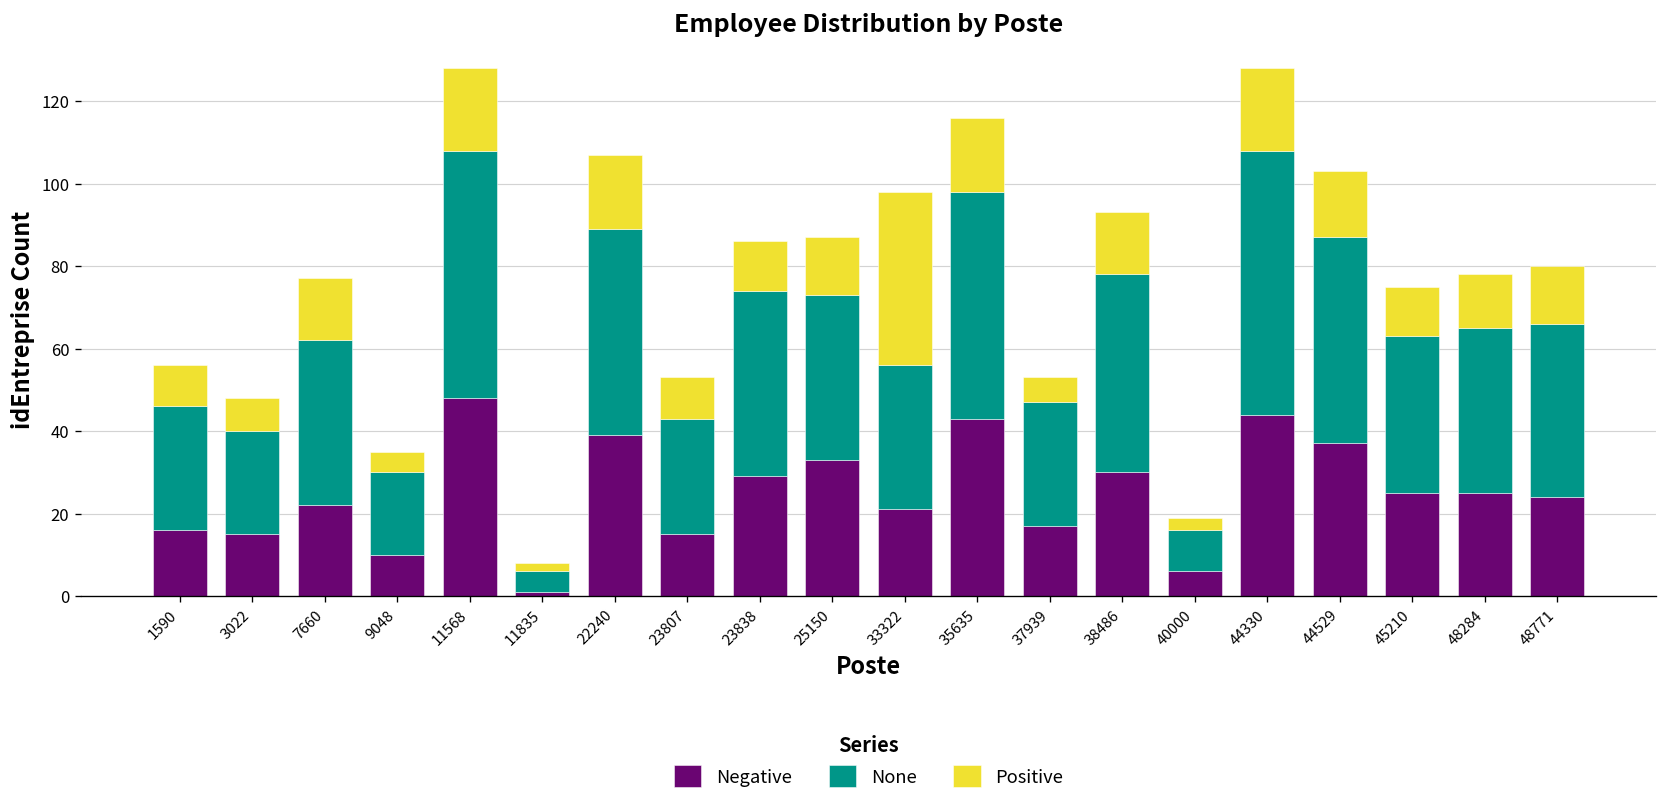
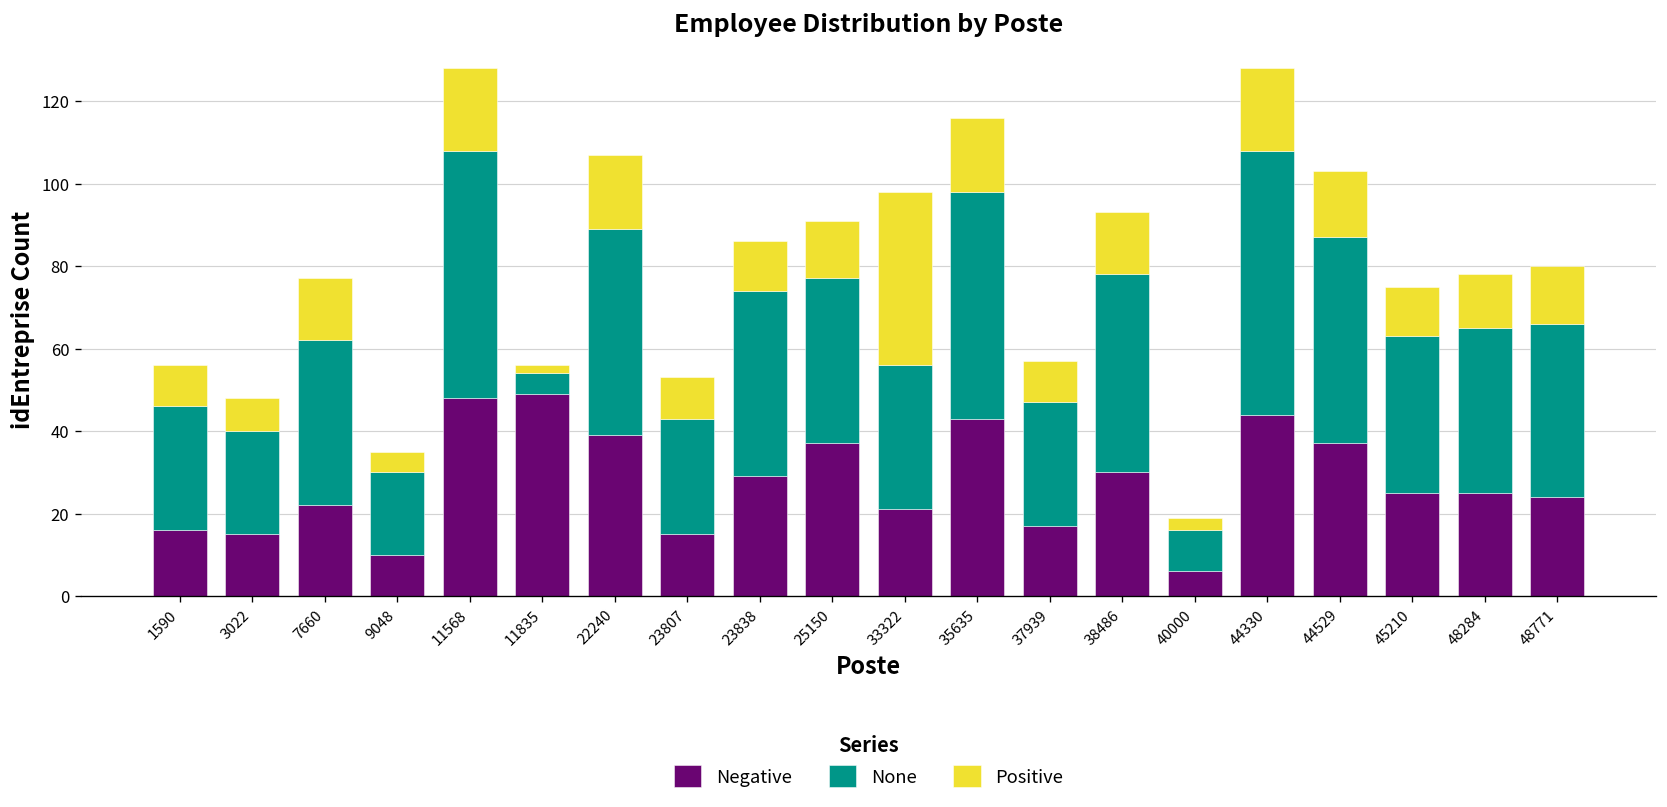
Negative, 11835: 1 -> 49
Negative, 25150: 33 -> 37
Positive, 37939: 6 -> 10
